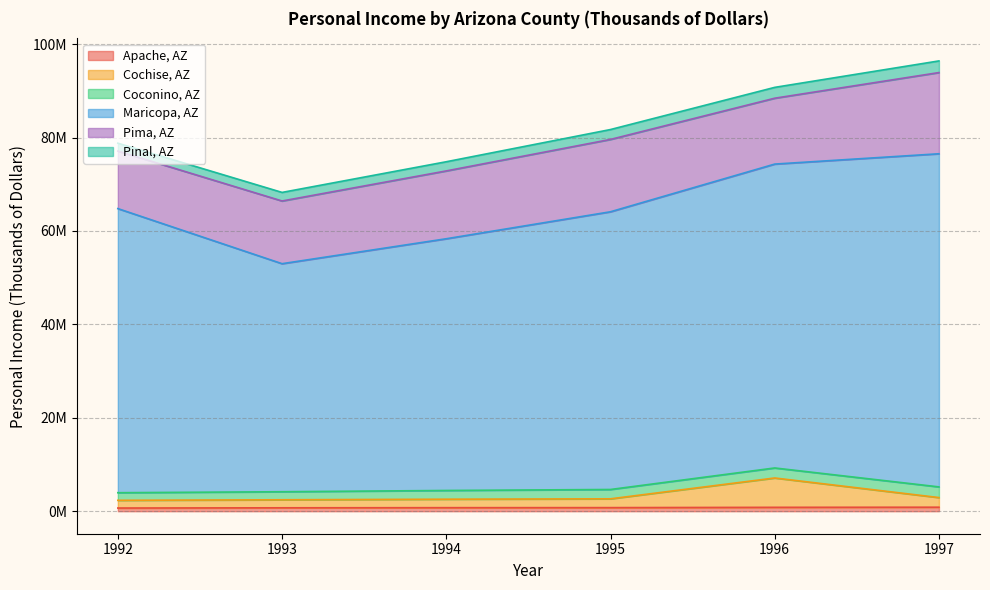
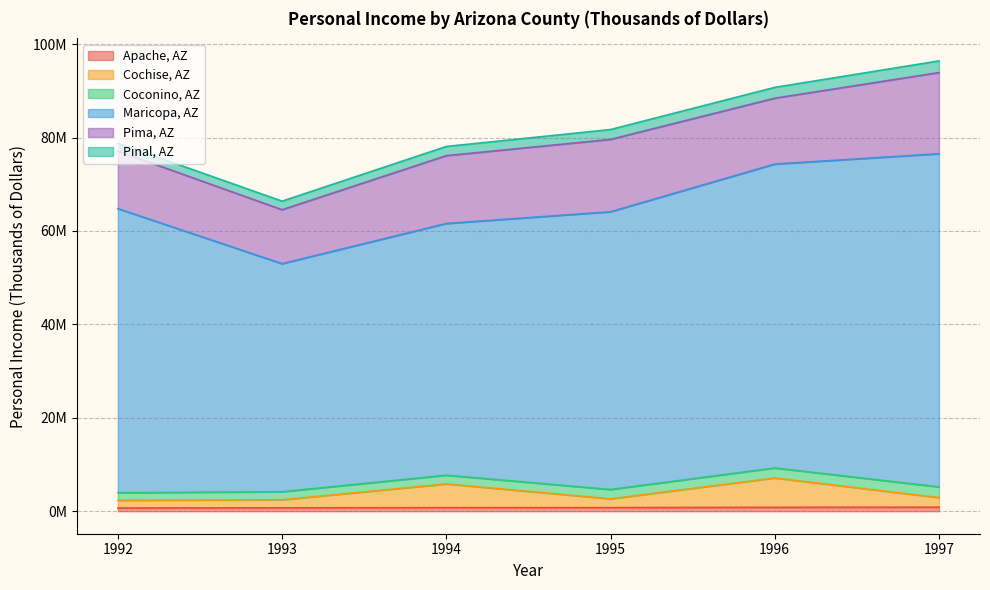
Pima, AZ, 1993: 13000000 -> 12000000
Cochise, AZ, 1994: 2000000 -> 5000000
